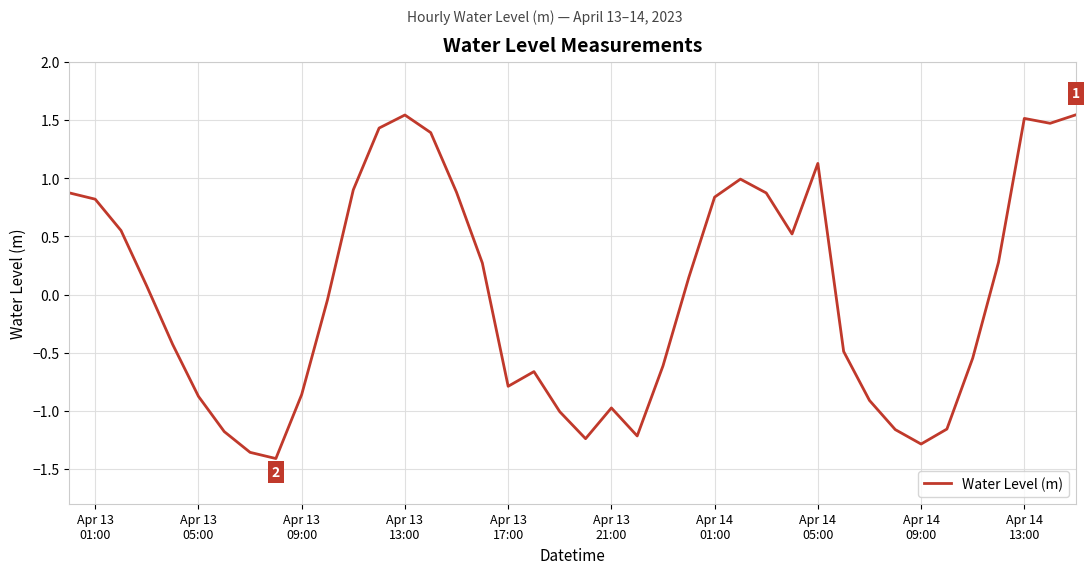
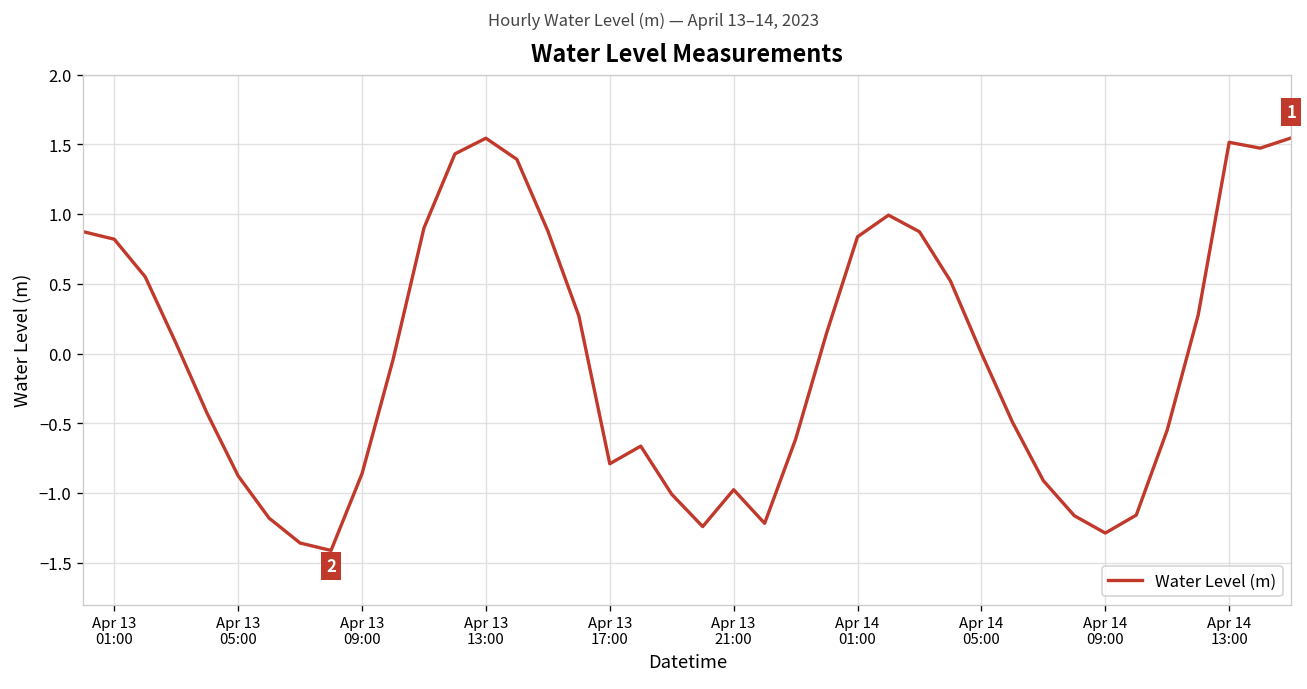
Apr 14 05:00: 1.13 -> 0.00
